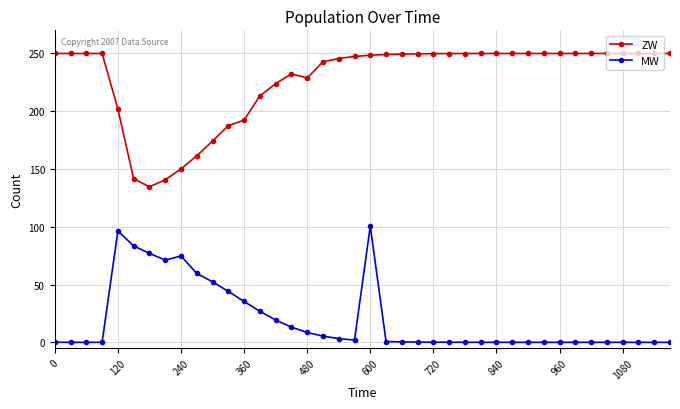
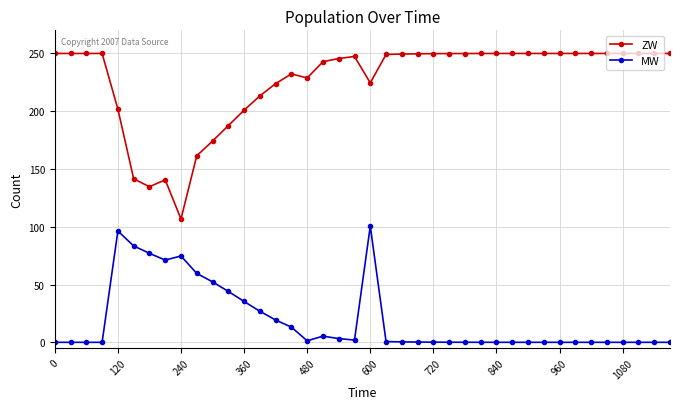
ZW, 240: 150 -> 107
ZW, 360: 192 -> 201
MW, 480: 9 -> 1
ZW, 600: 248 -> 225
